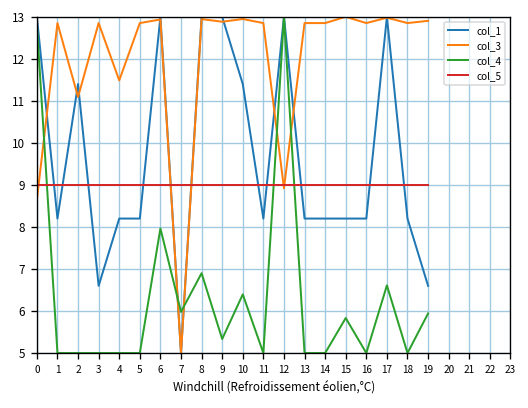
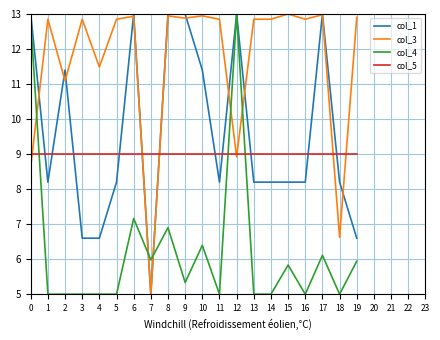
col_1, 4: 8.2 -> 6.6
col_4, 6: 8.0 -> 7.2
col_4, 17: 6.6 -> 6.1
col_3, 18: 12.9 -> 6.6
